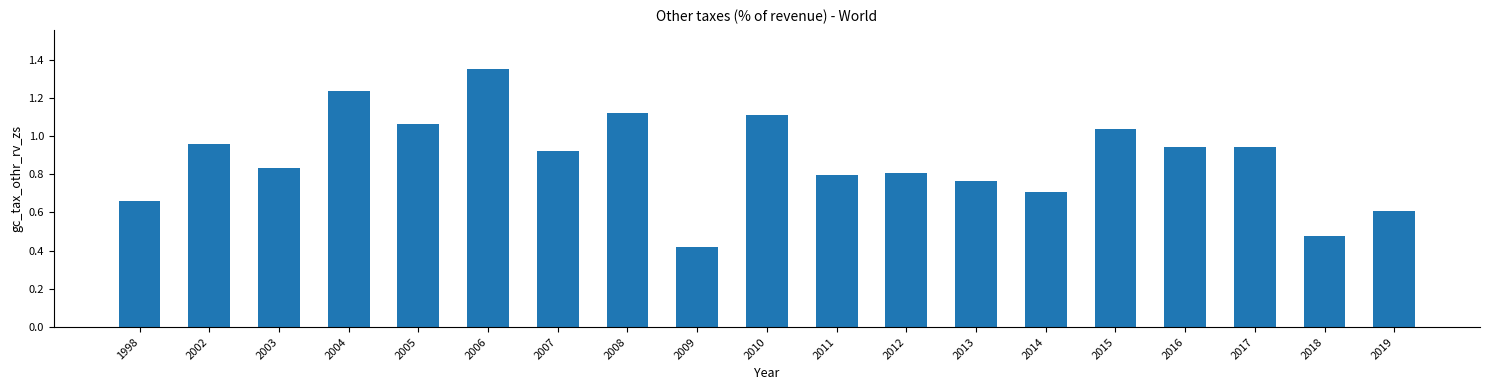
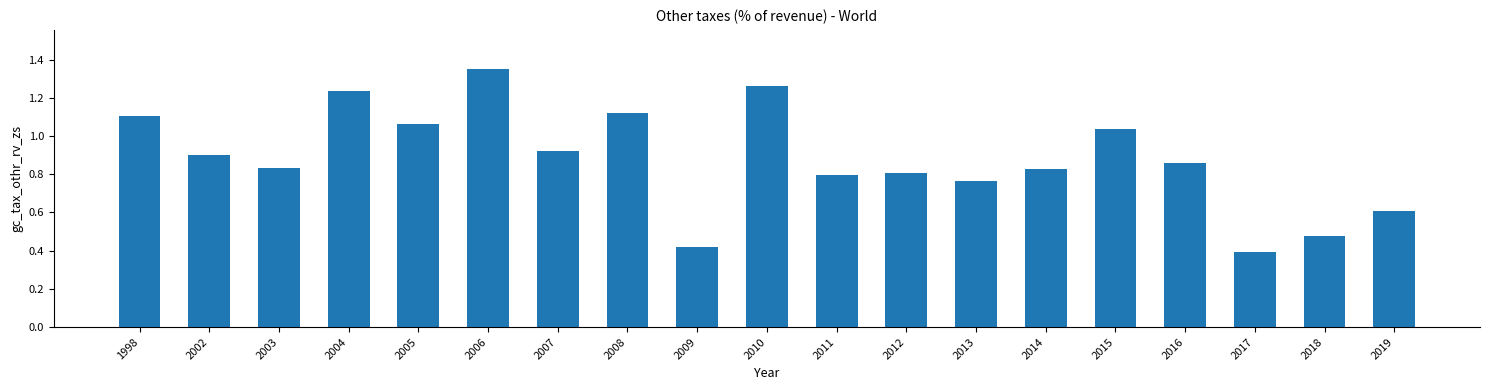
1998: 0.66 -> 1.11
2002: 0.96 -> 0.90
2010: 1.11 -> 1.26
2014: 0.71 -> 0.83
2016: 0.94 -> 0.86
2017: 0.94 -> 0.39
